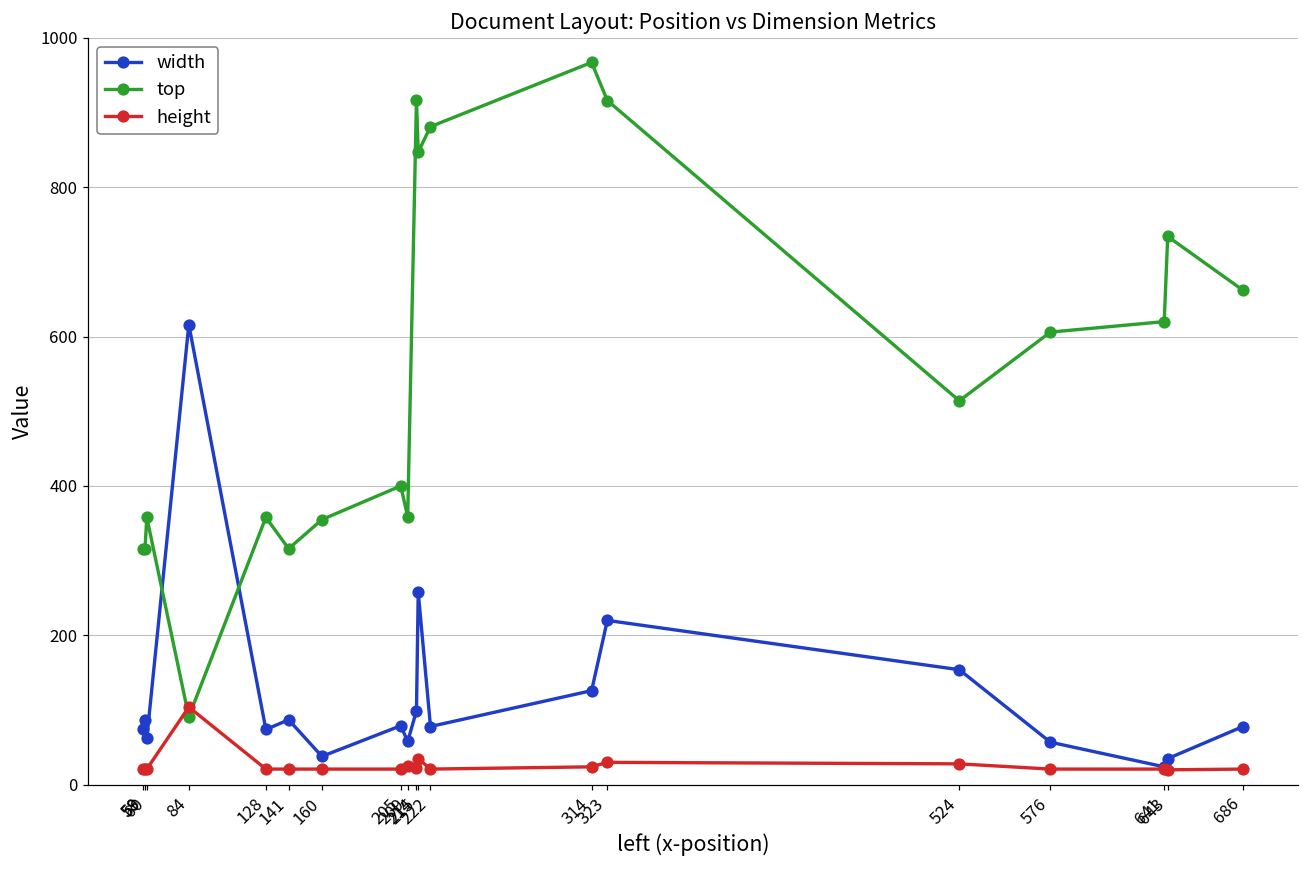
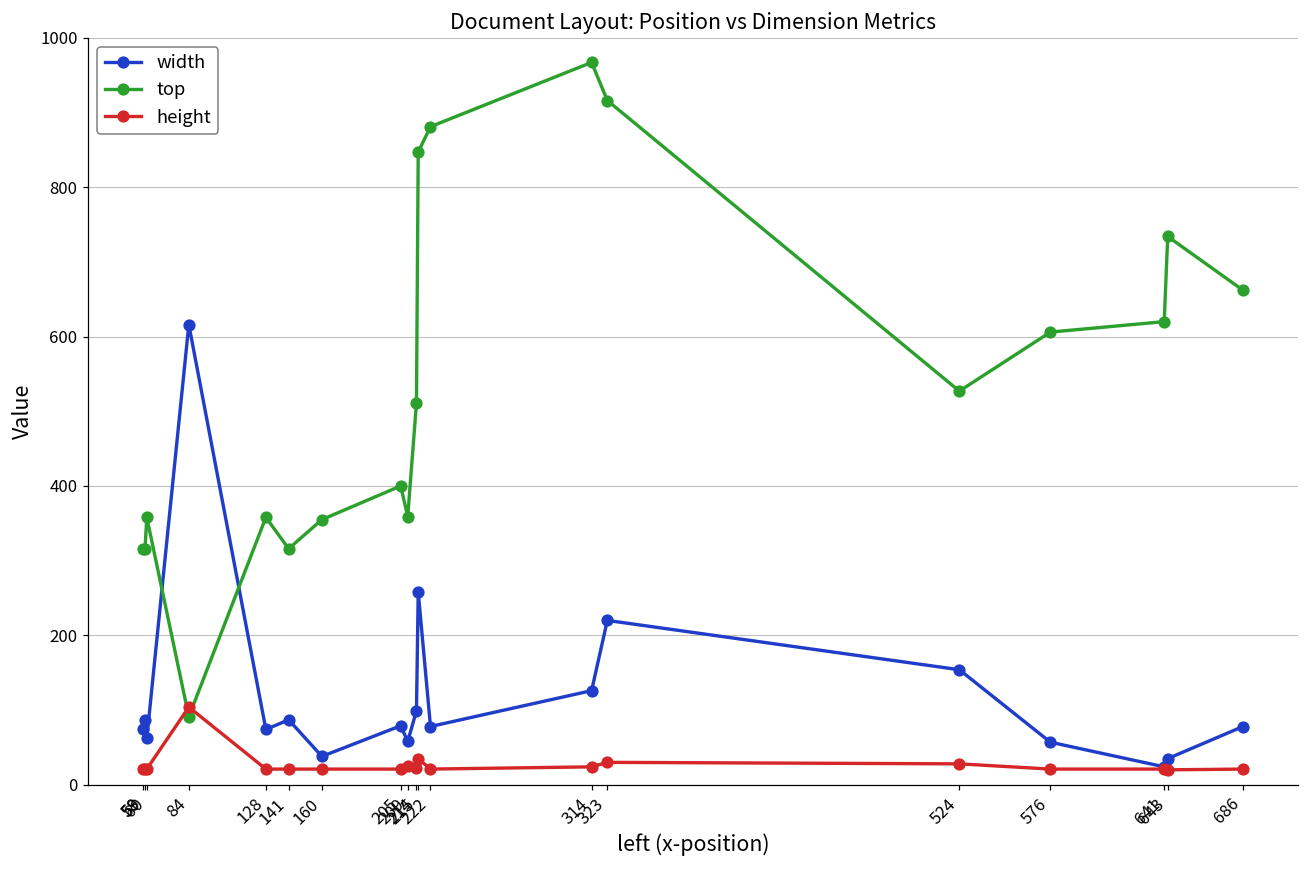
top, 214: 920 -> 510
top, 524: 510 -> 530
